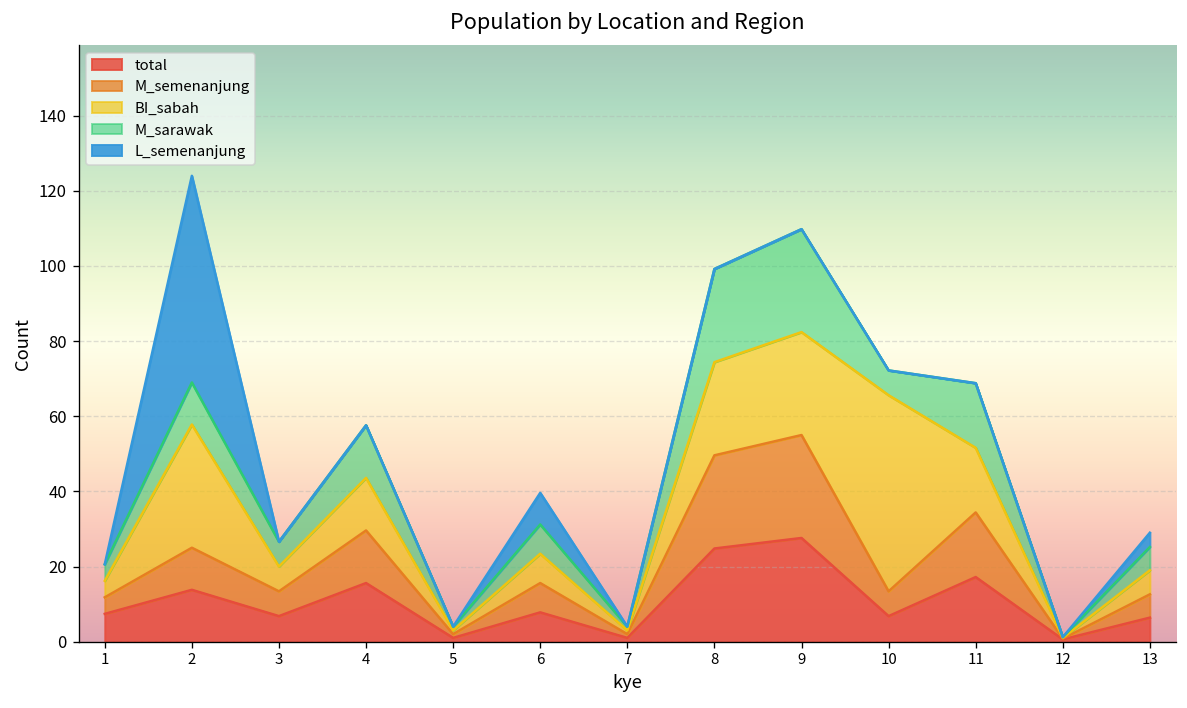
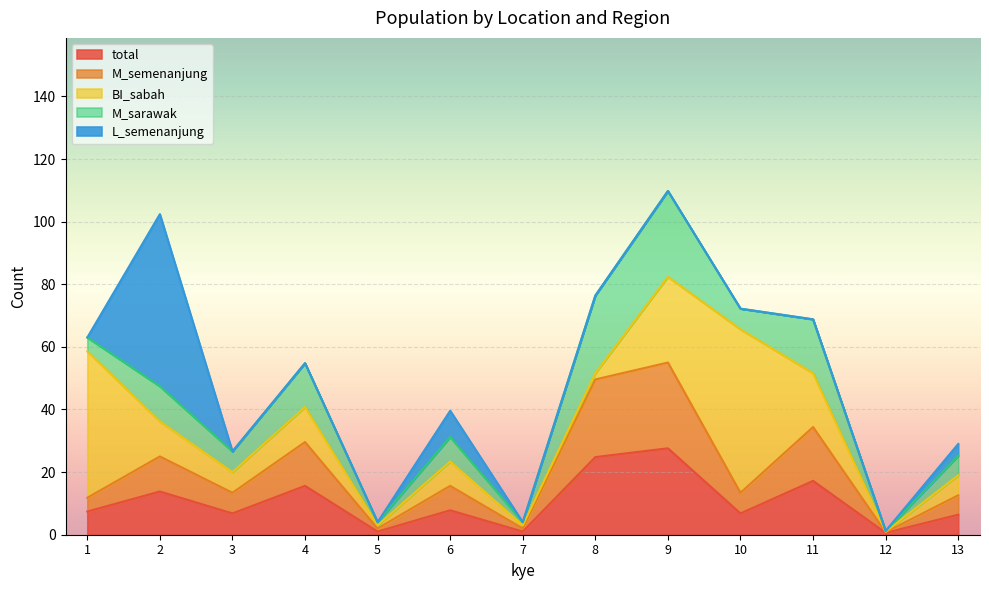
BI_sabah, 1: 4 -> 47
BI_sabah, 2: 33 -> 11
BI_sabah, 4: 14 -> 11
BI_sabah, 8: 25 -> 2
